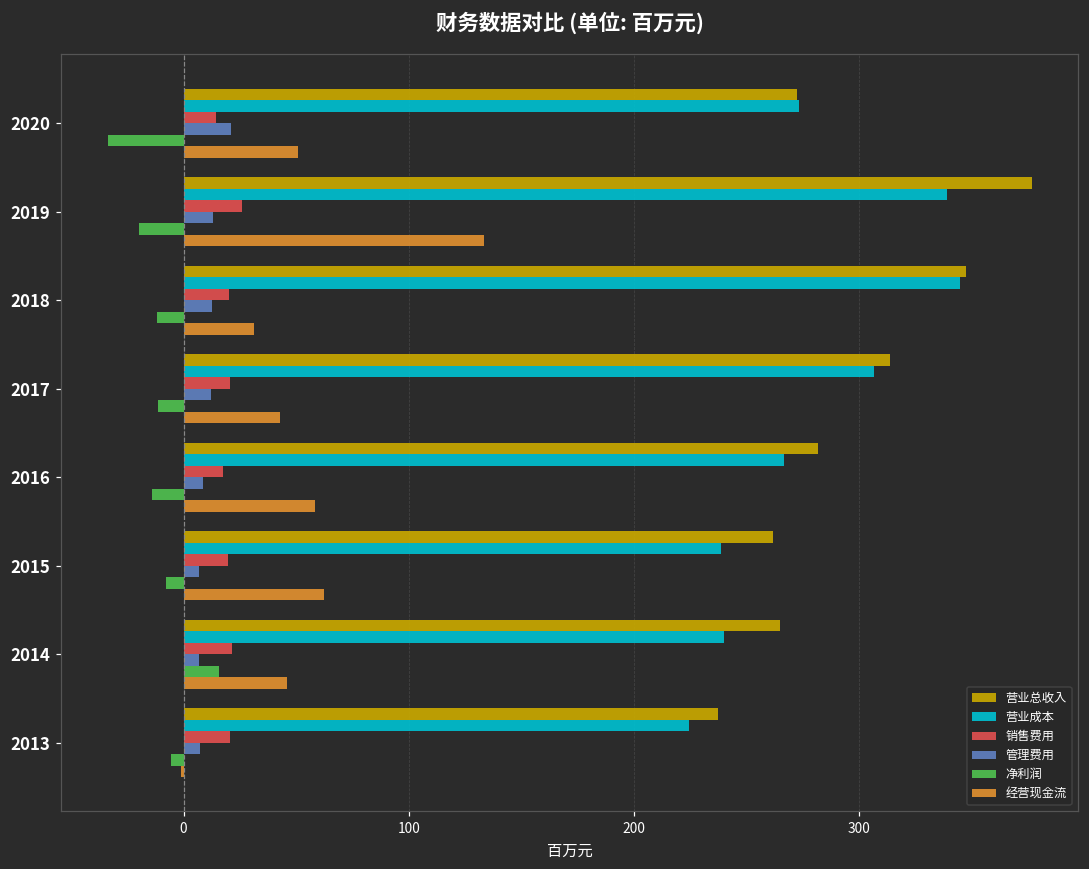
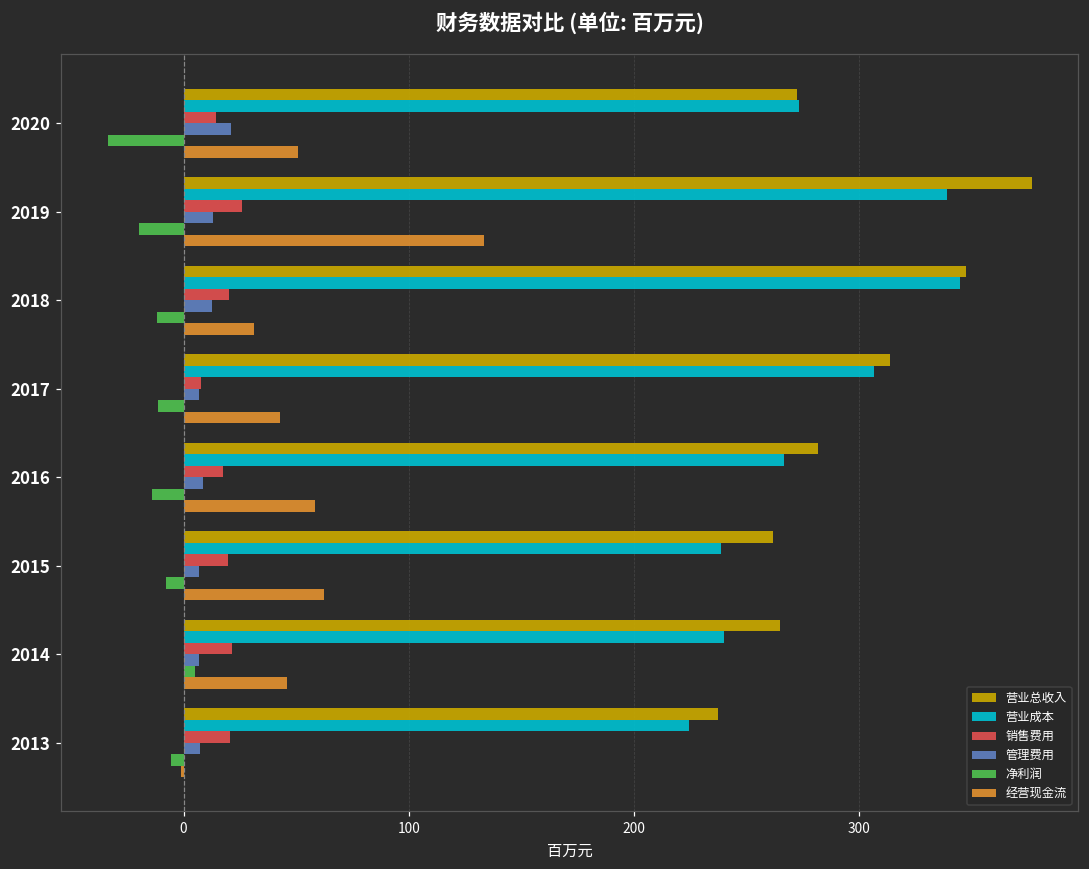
销售费用, 2017: 21 -> 8
管理费用, 2017: 12 -> 7
净利润, 2014: 16 -> 5
